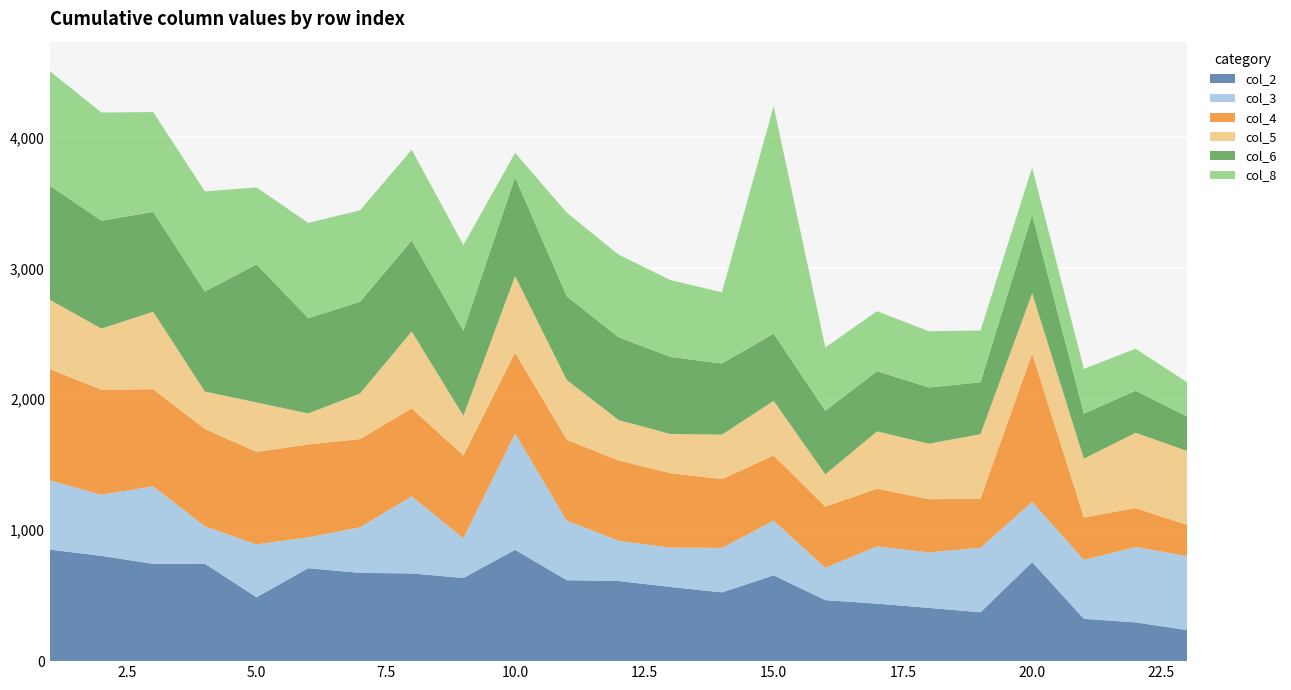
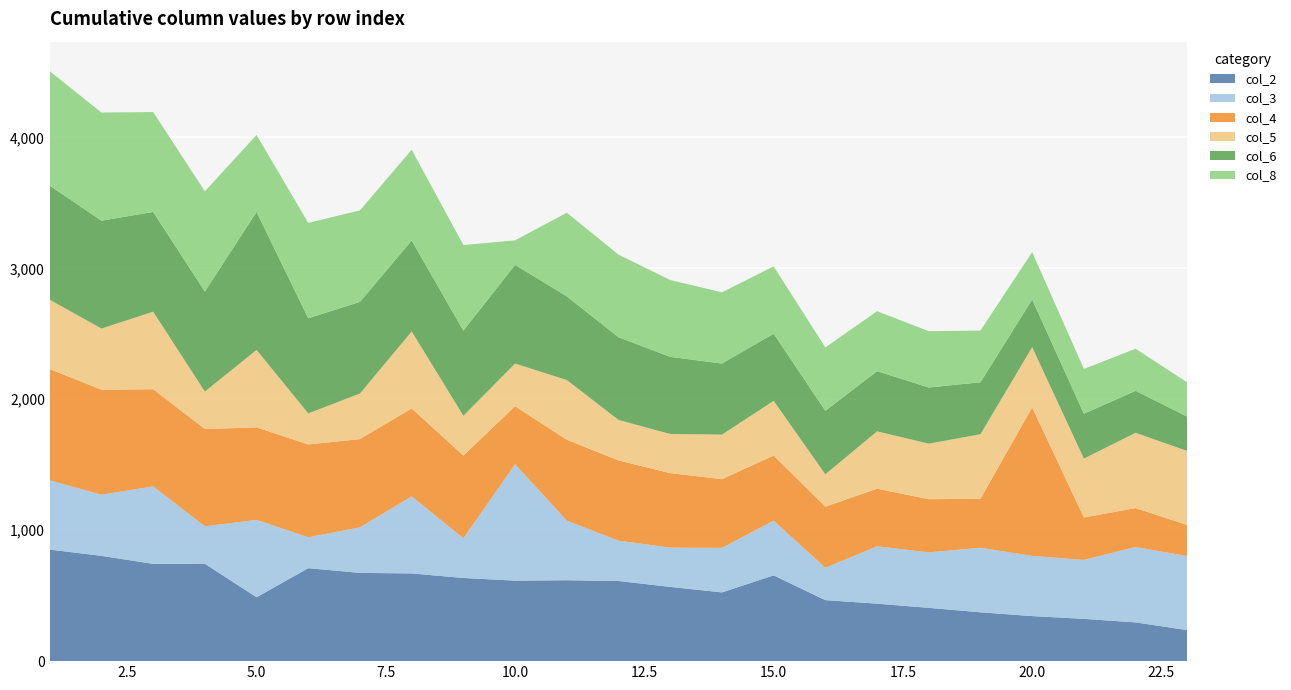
col_3, 5.0: 400 -> 590
col_5, 5.0: 380 -> 590
col_2, 10.0: 850 -> 620
col_4, 10.0: 620 -> 440
col_5, 10.0: 590 -> 330
col_8, 15.0: 1,740 -> 510
col_2, 20.0: 760 -> 340
col_6, 20.0: 600 -> 360
